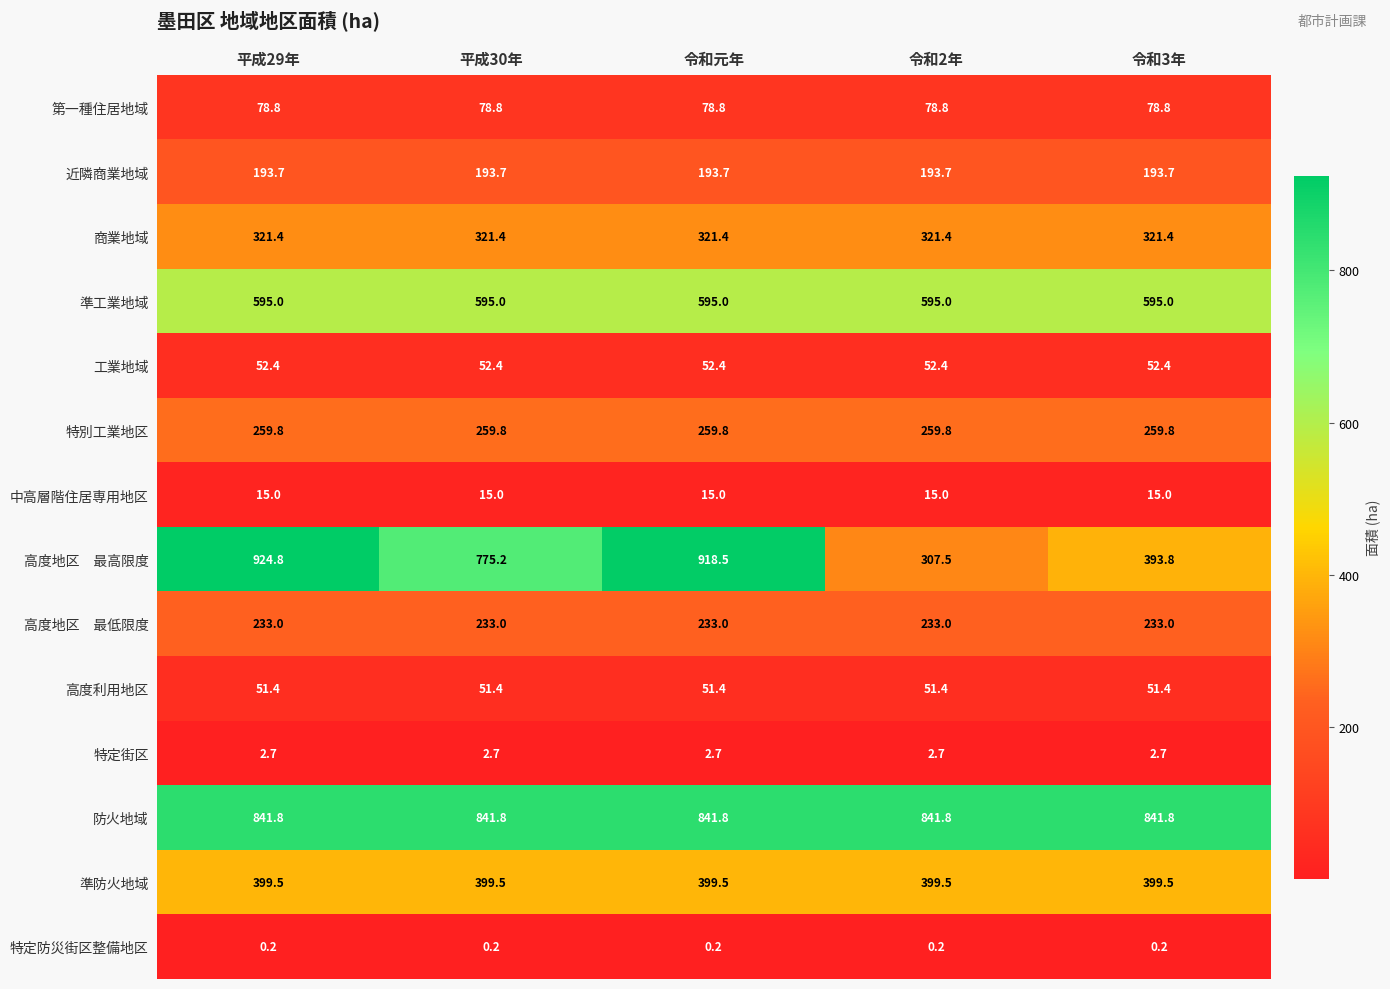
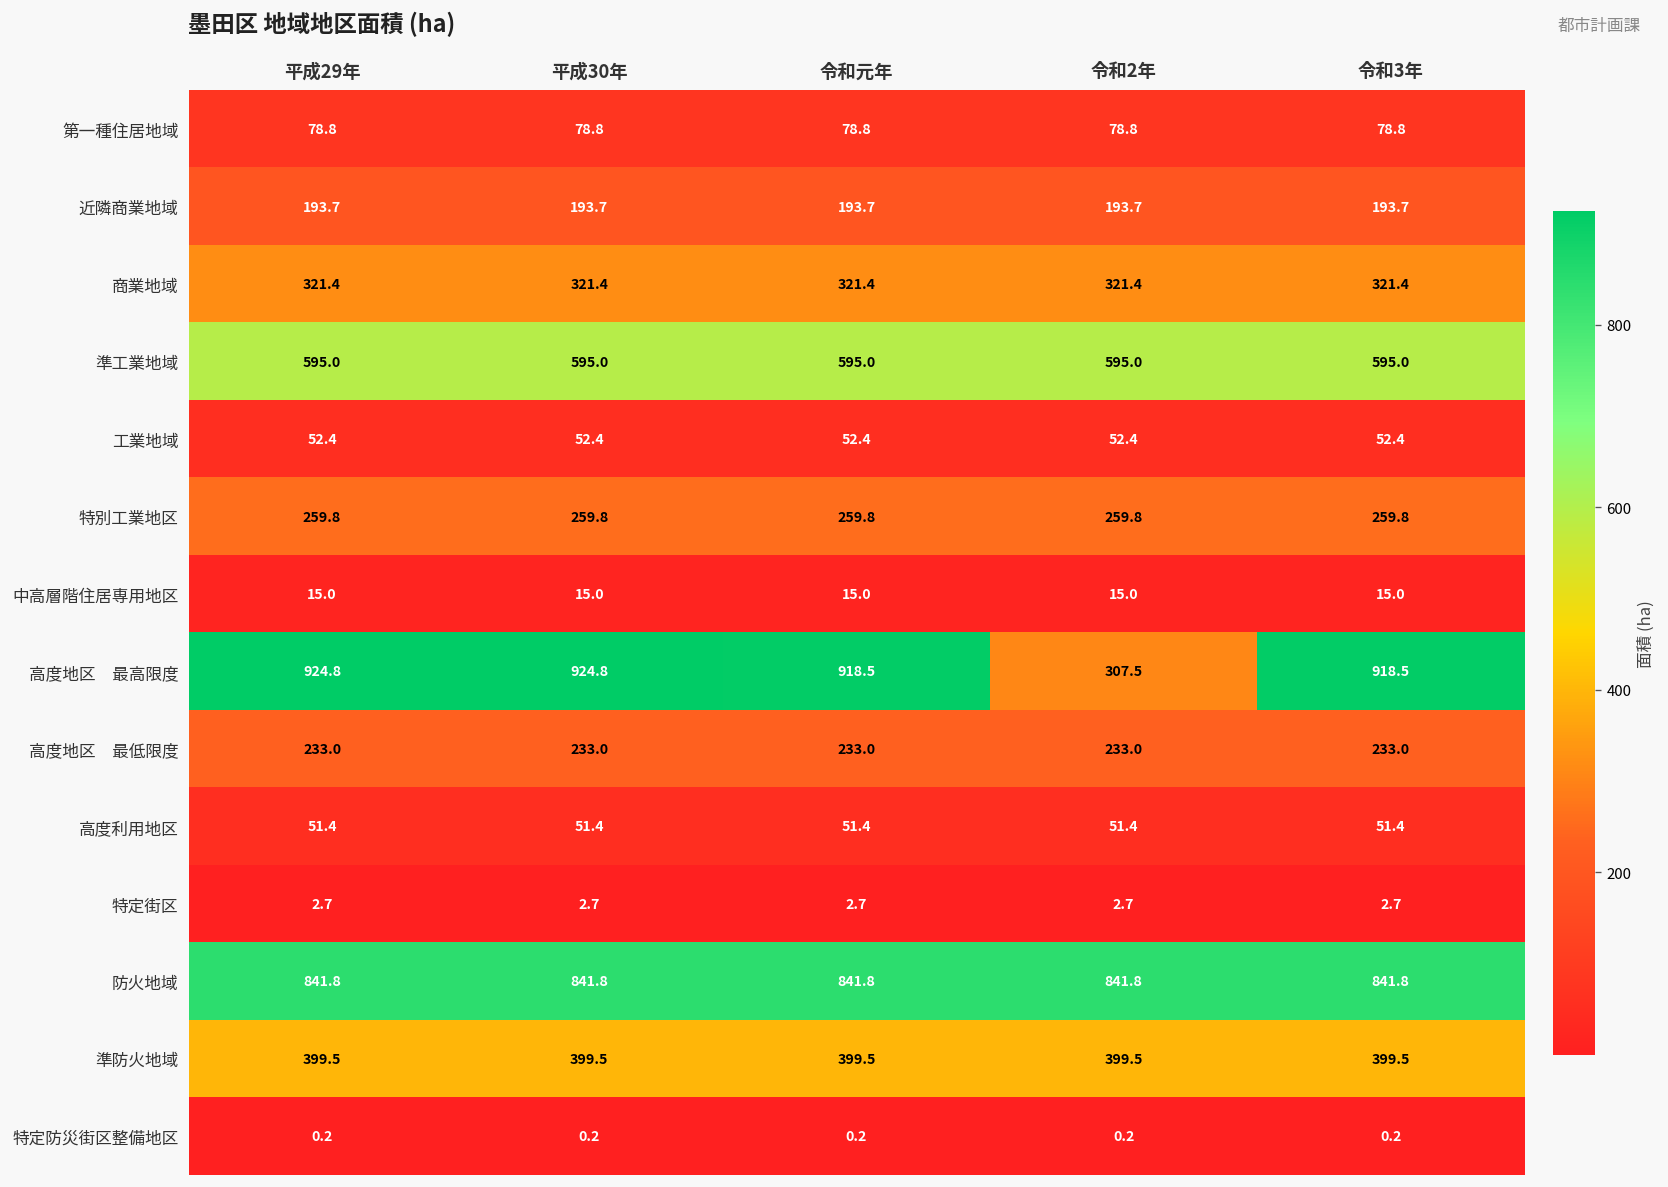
高度地区 最高限度, 平成30年: 775.2 -> 924.8
高度地区 最高限度, 令和3年: 393.8 -> 918.5
